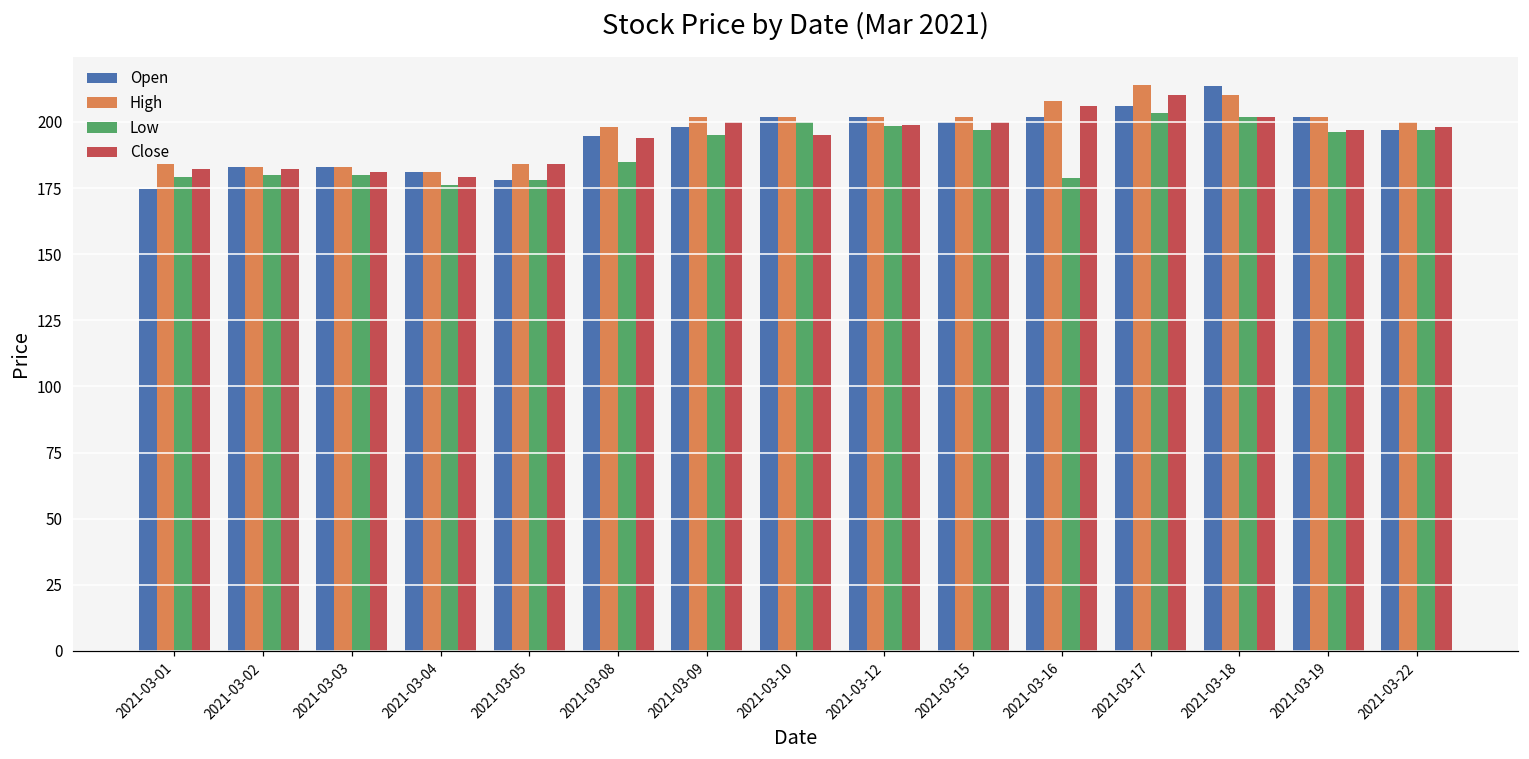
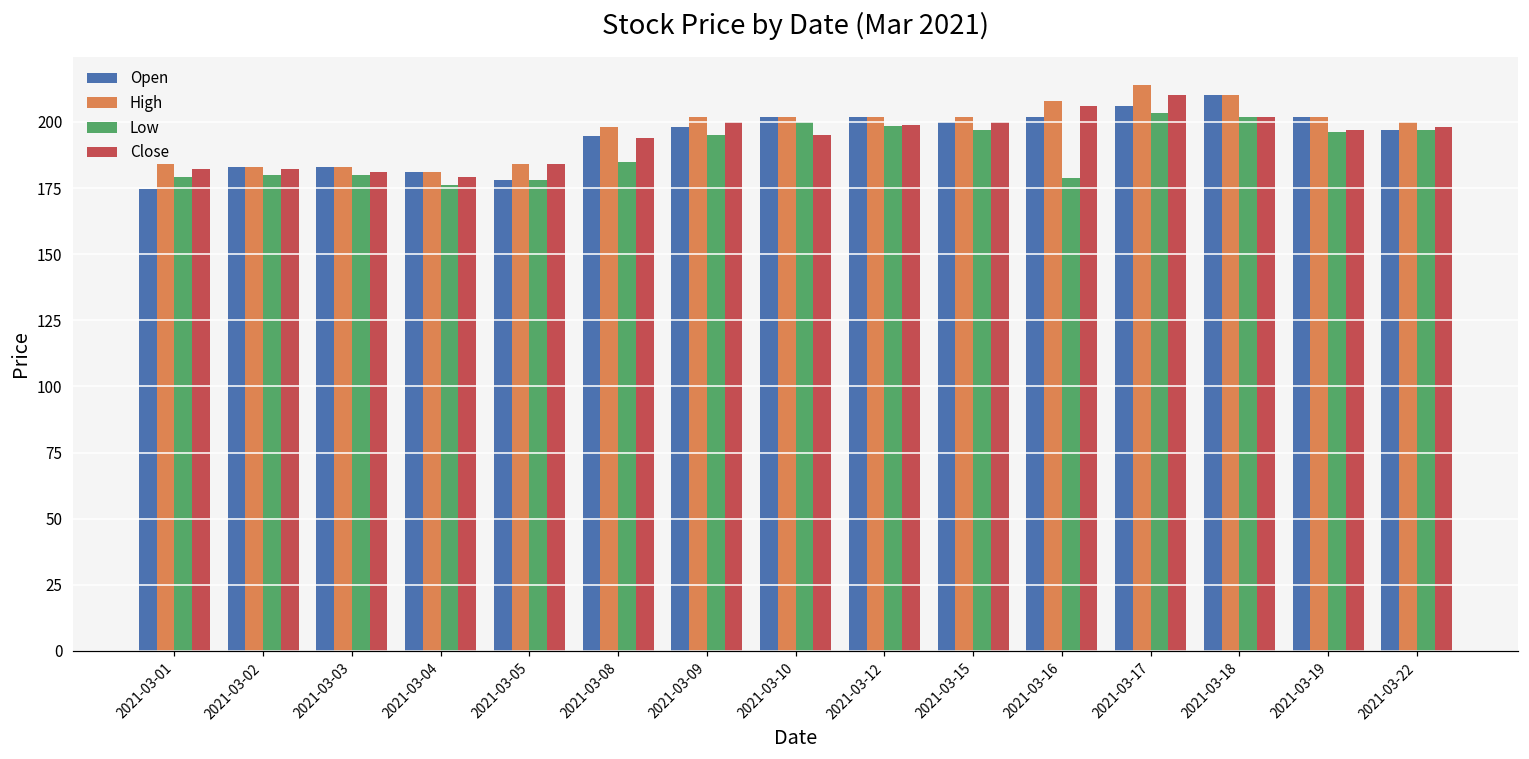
Open, 2021-03-18: 214 -> 210
